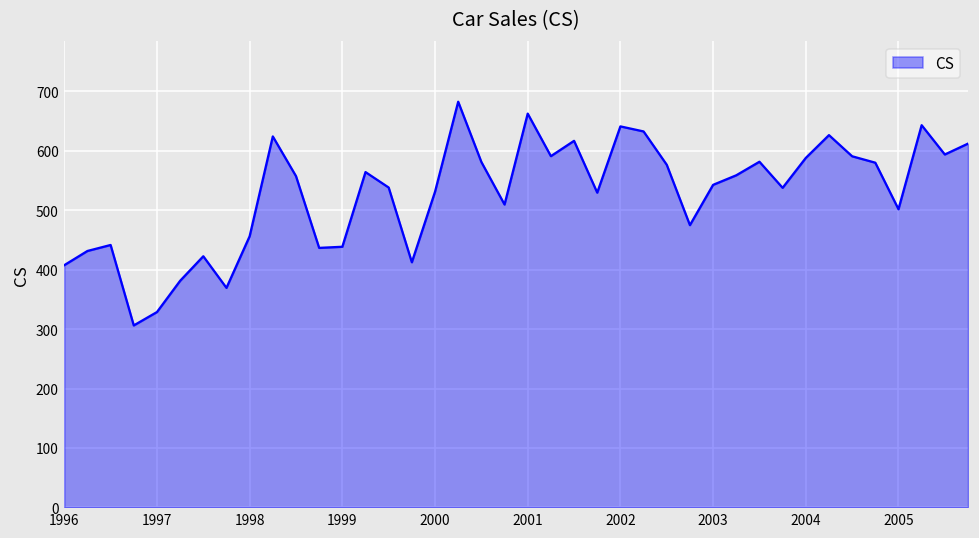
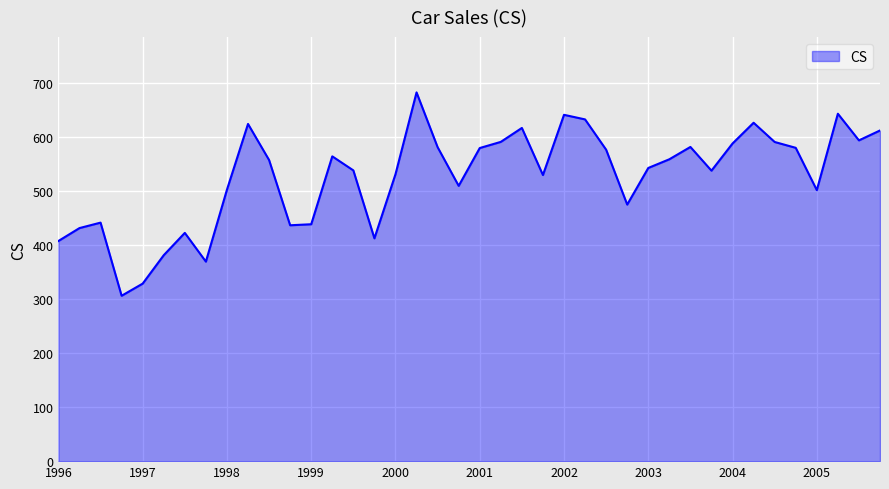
1998: 460 -> 500
2001: 660 -> 580
